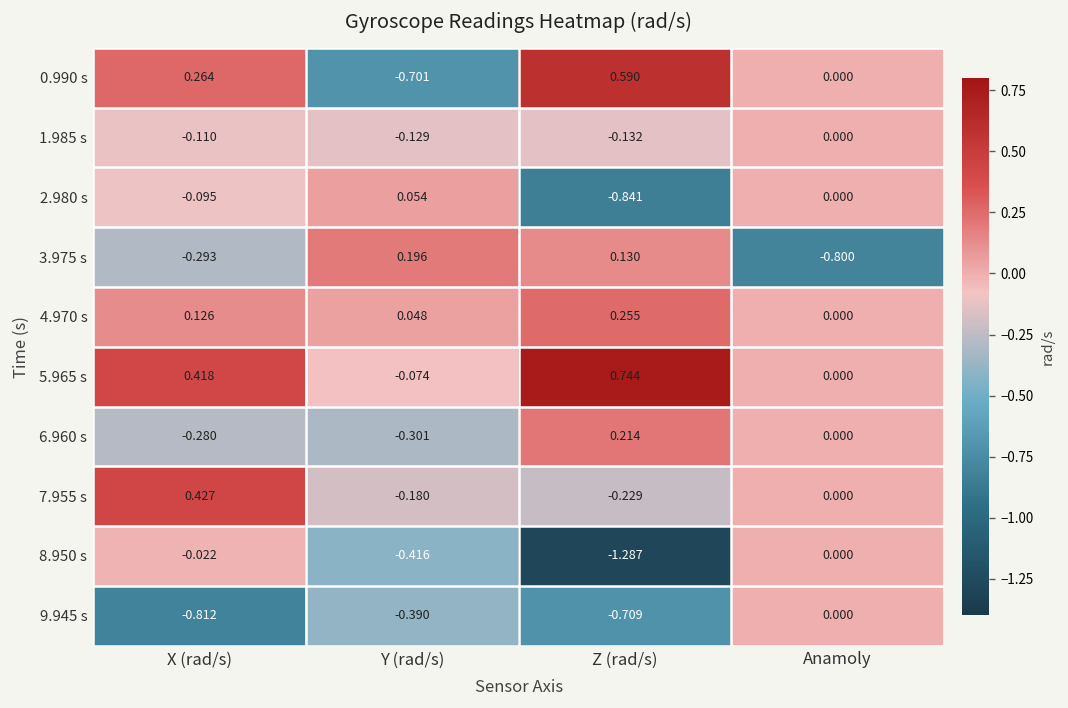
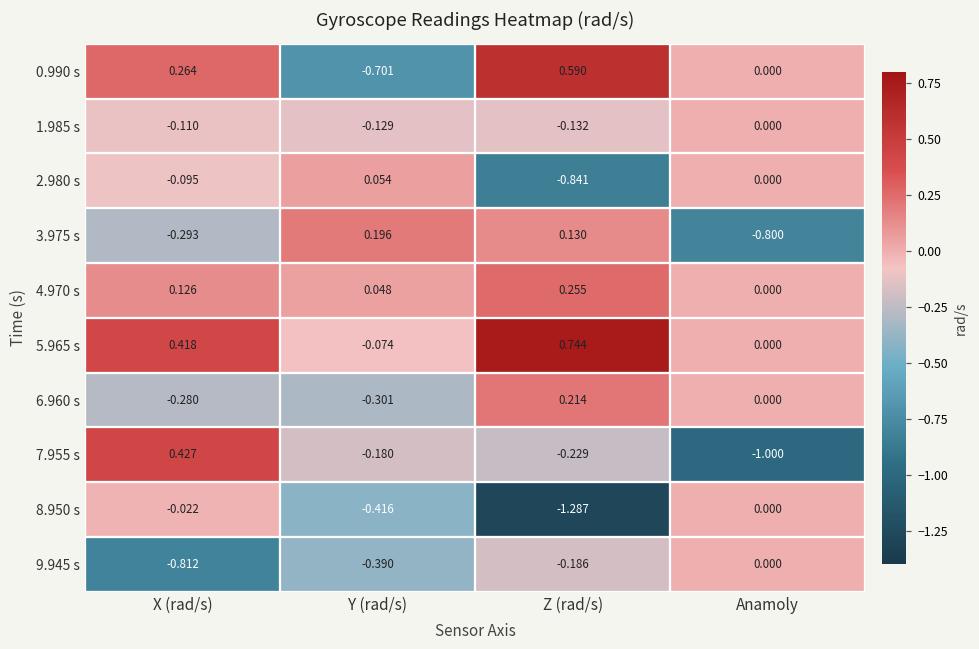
7.955 s, Anamoly: 0.000 -> -1.000
9.945 s, Z (rad/s): -0.709 -> -0.186
